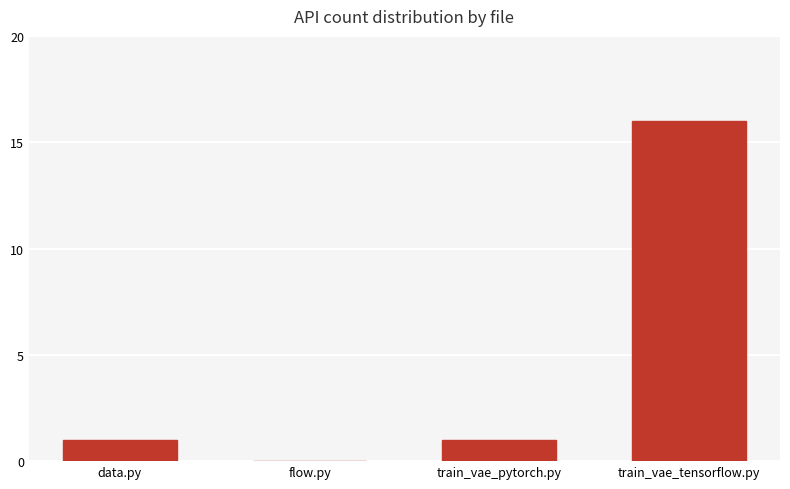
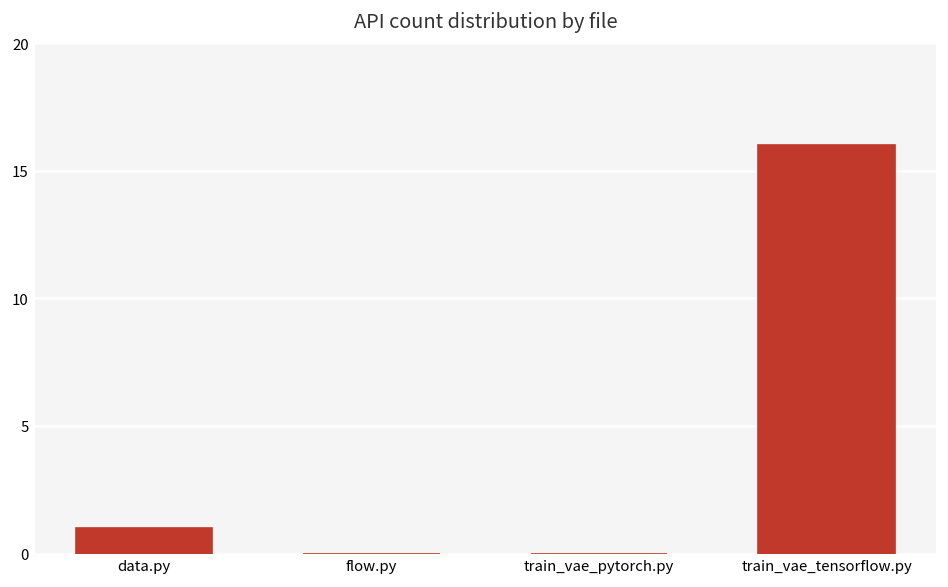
train_vae_pytorch.py: 1 -> 0
